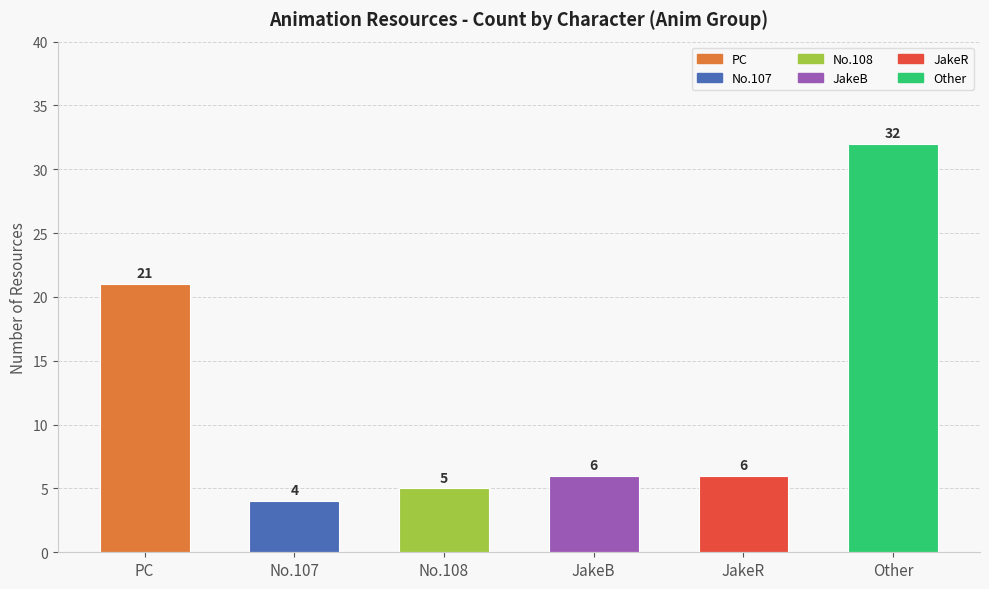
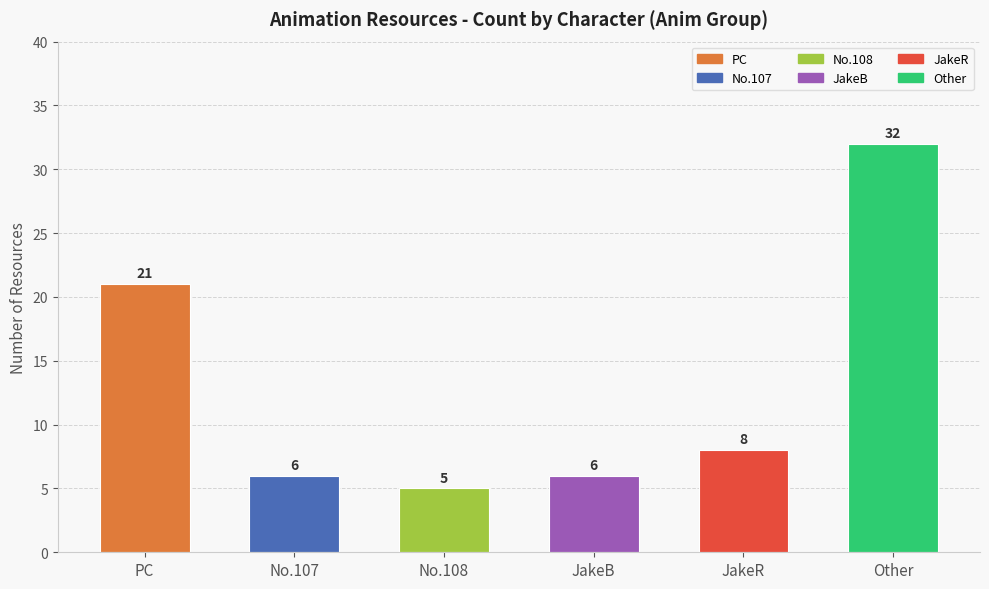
No.107: 4 -> 6
JakeR: 6 -> 8
